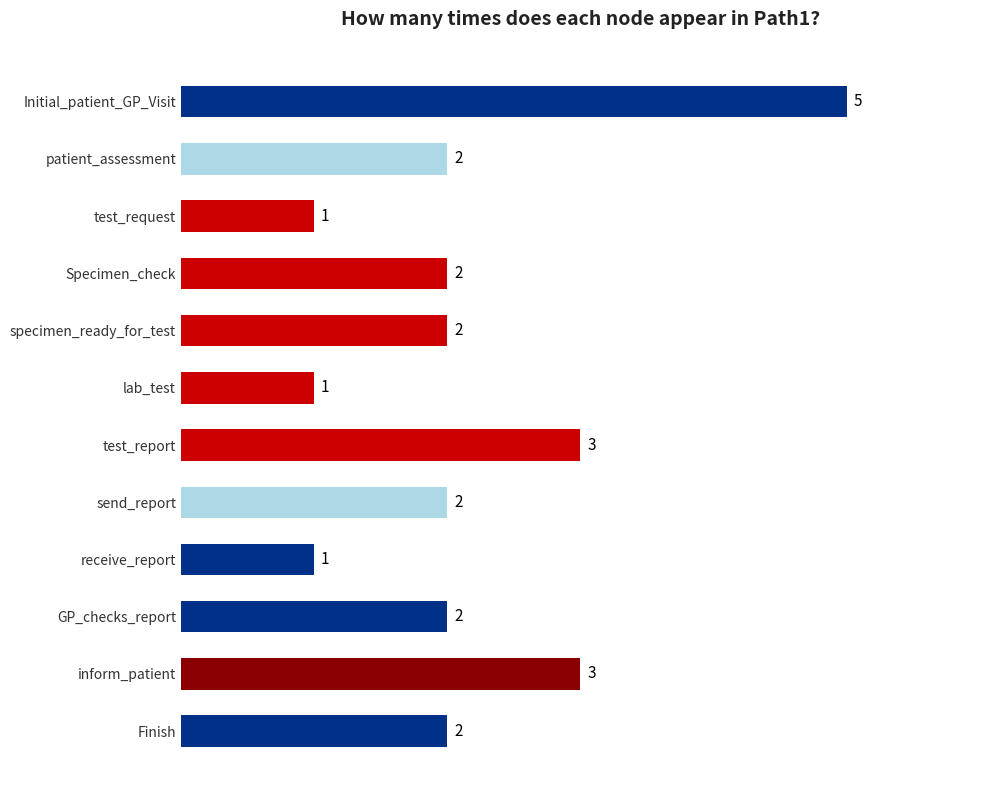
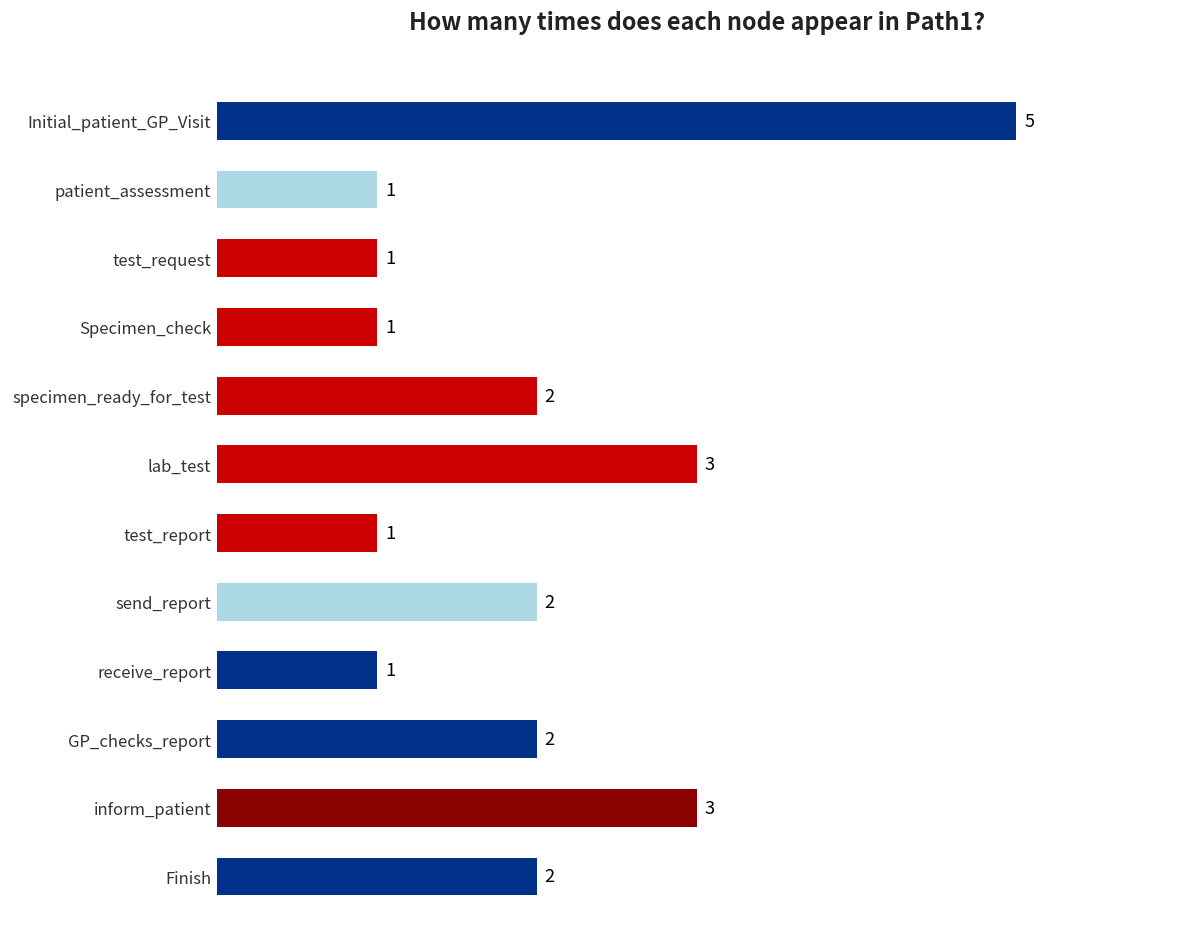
patient_assessment: 2 -> 1
Specimen_check: 2 -> 1
lab_test: 1 -> 3
test_report: 3 -> 1
